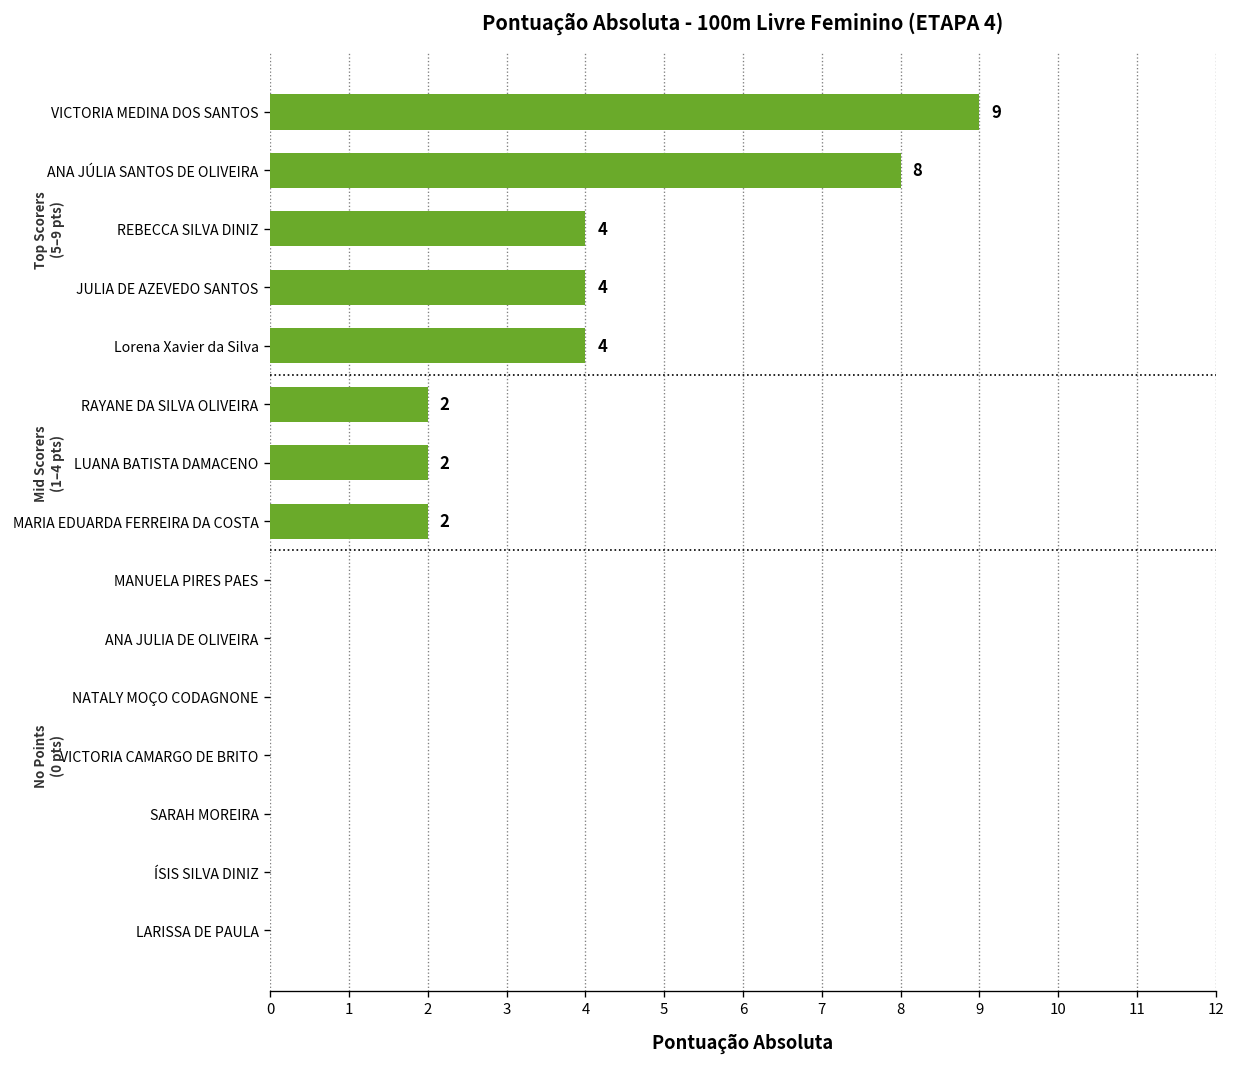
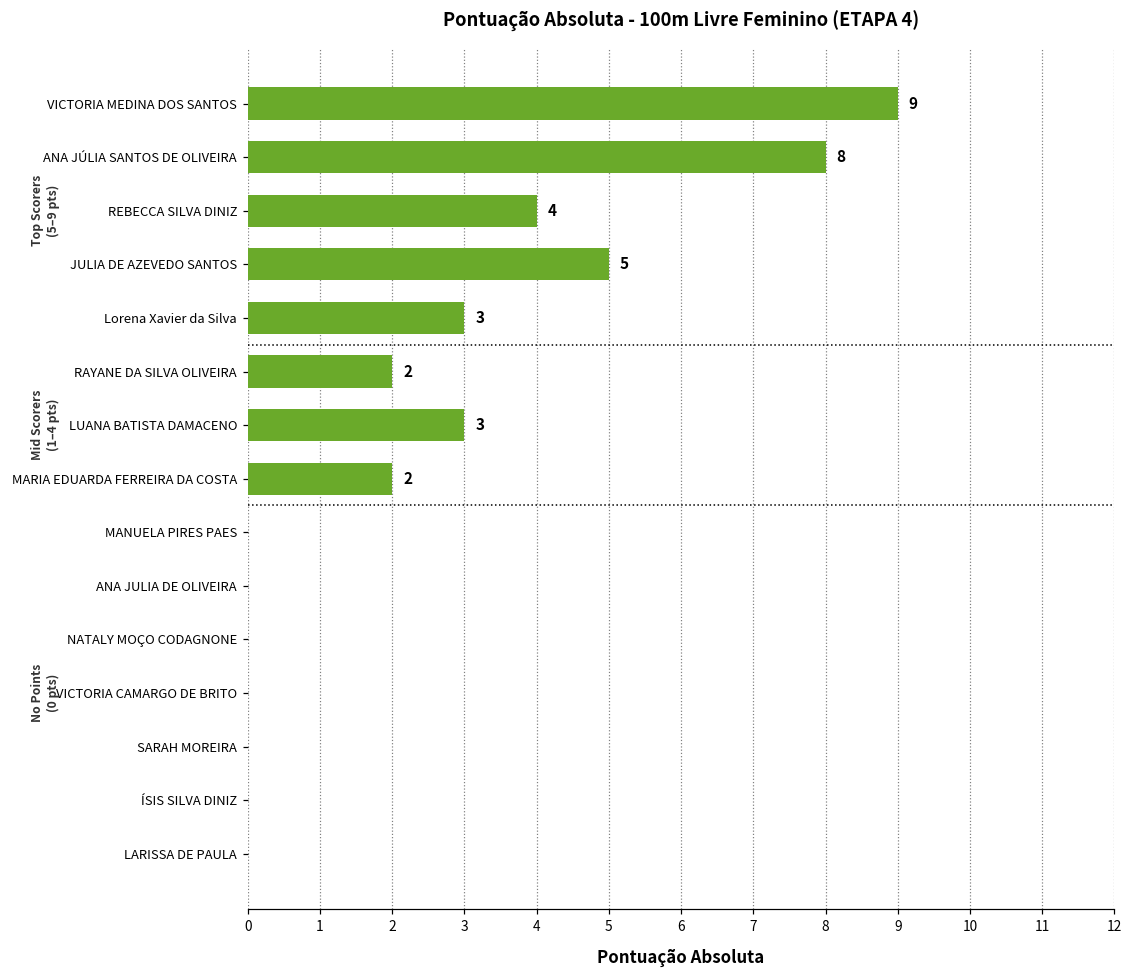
JULIA DE AZEVEDO SANTOS: 4 -> 5
Lorena Xavier da Silva: 4 -> 3
LUANA BATISTA DAMACENO: 2 -> 3
